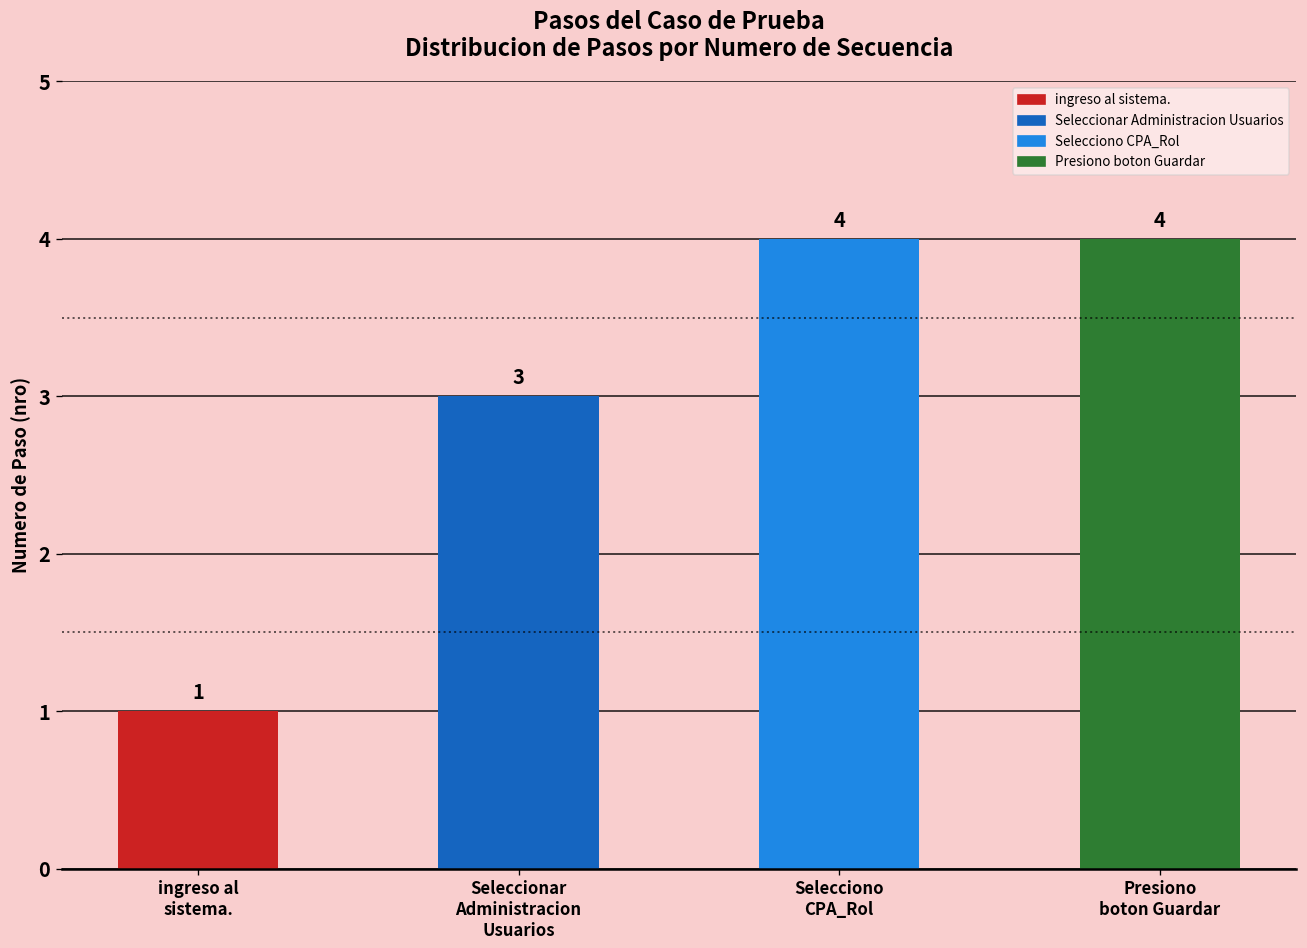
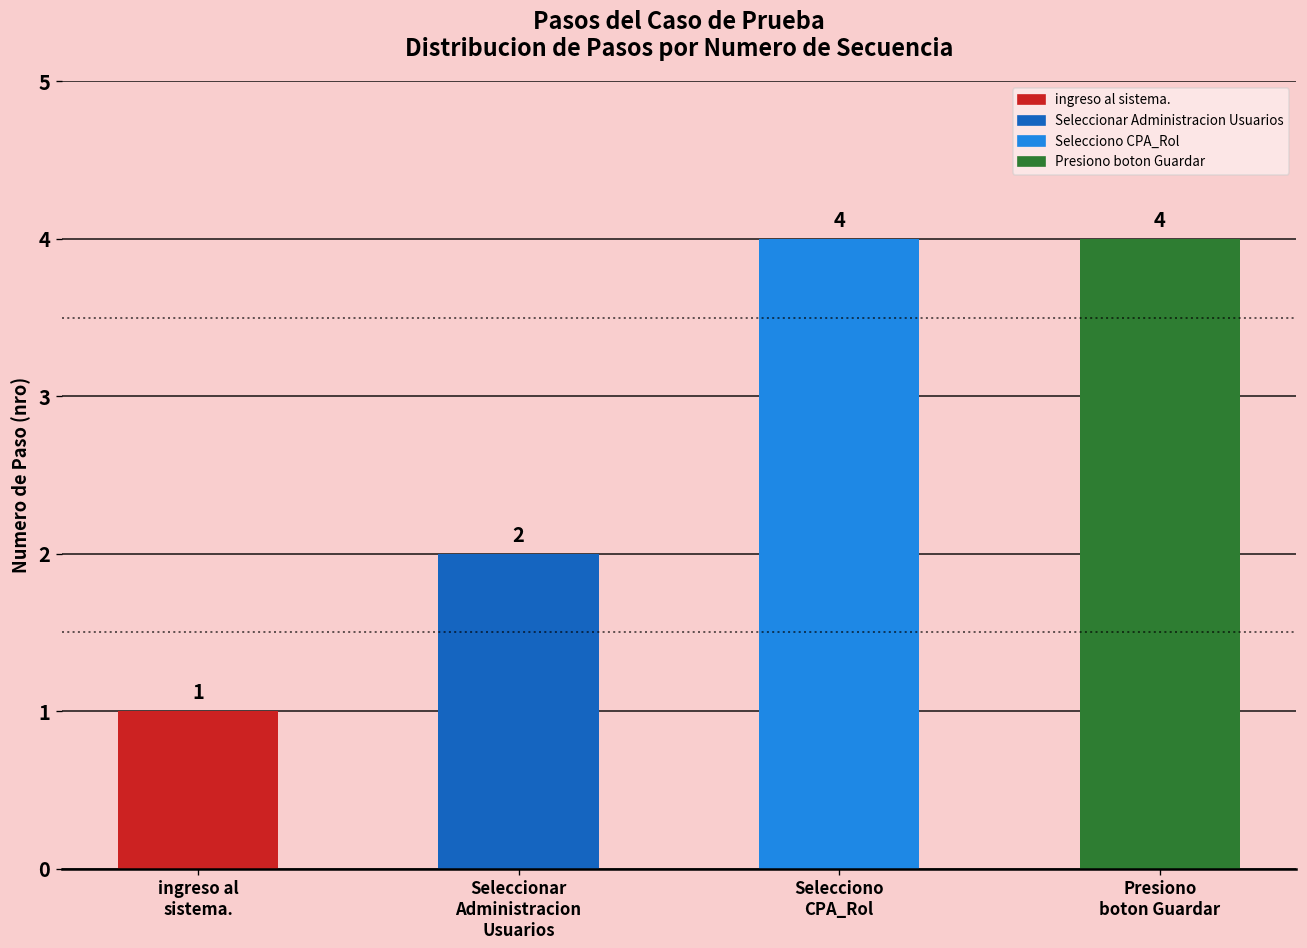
Seleccionar Administracion Usuarios: 3 -> 2
